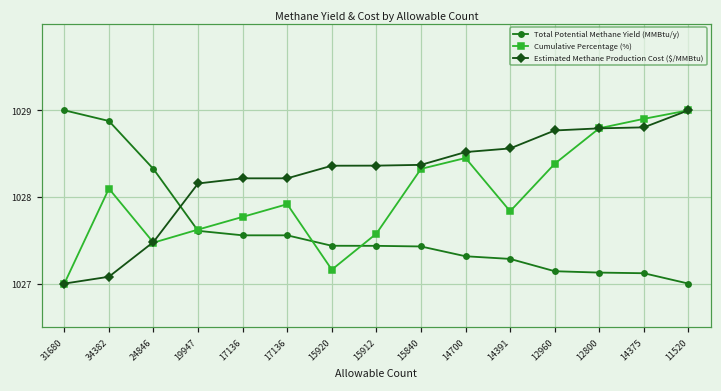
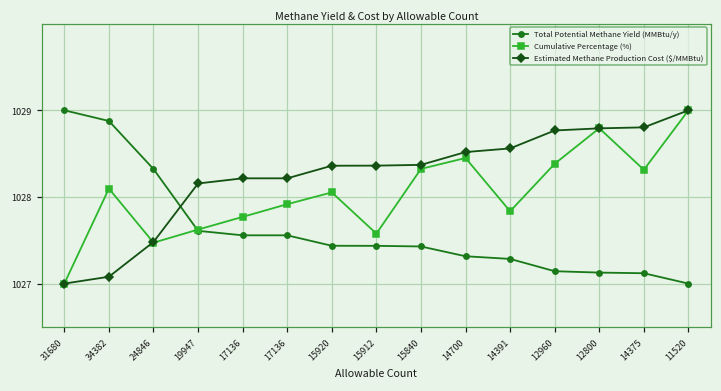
Cumulative Percentage (%), 15920: 1027.2 -> 1028.1
Cumulative Percentage (%), 14375: 1028.9 -> 1028.3
